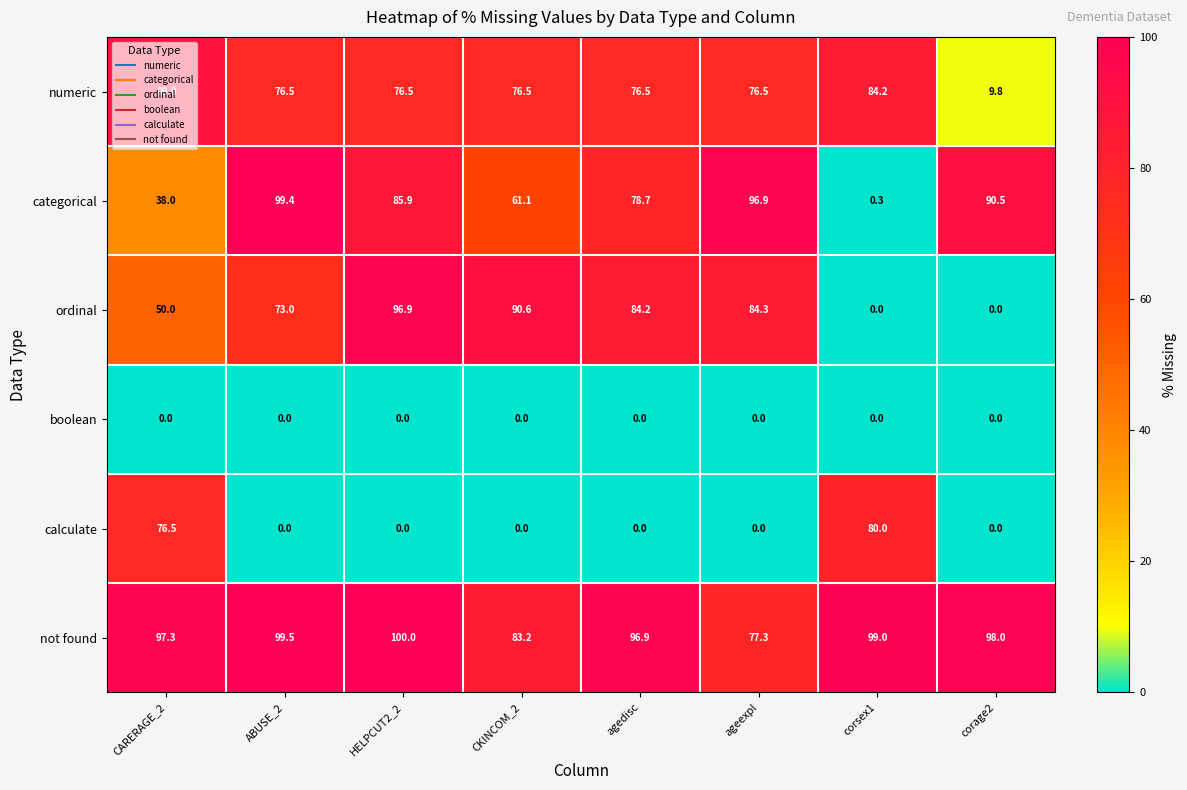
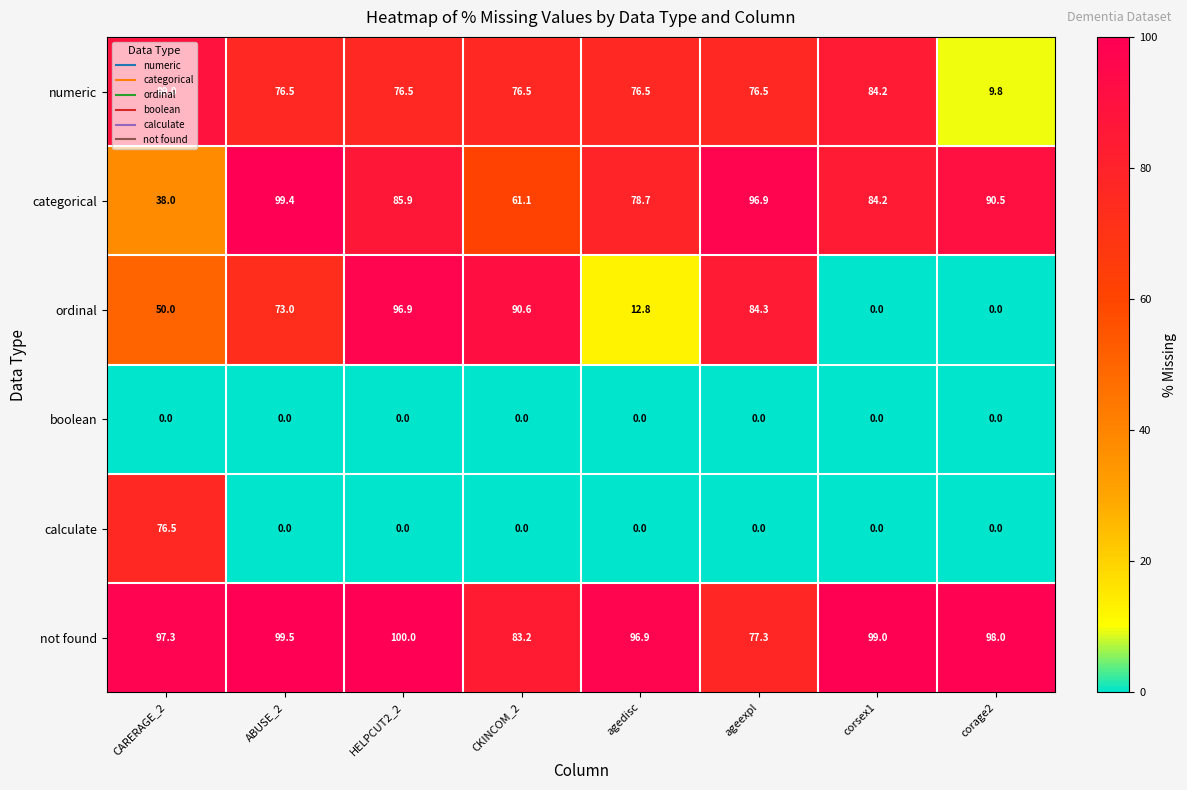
categorical, corsex1: 0.3 -> 84.2
ordinal, agedisc: 84.2 -> 12.8
calculate, corsex1: 80.0 -> 0.0
